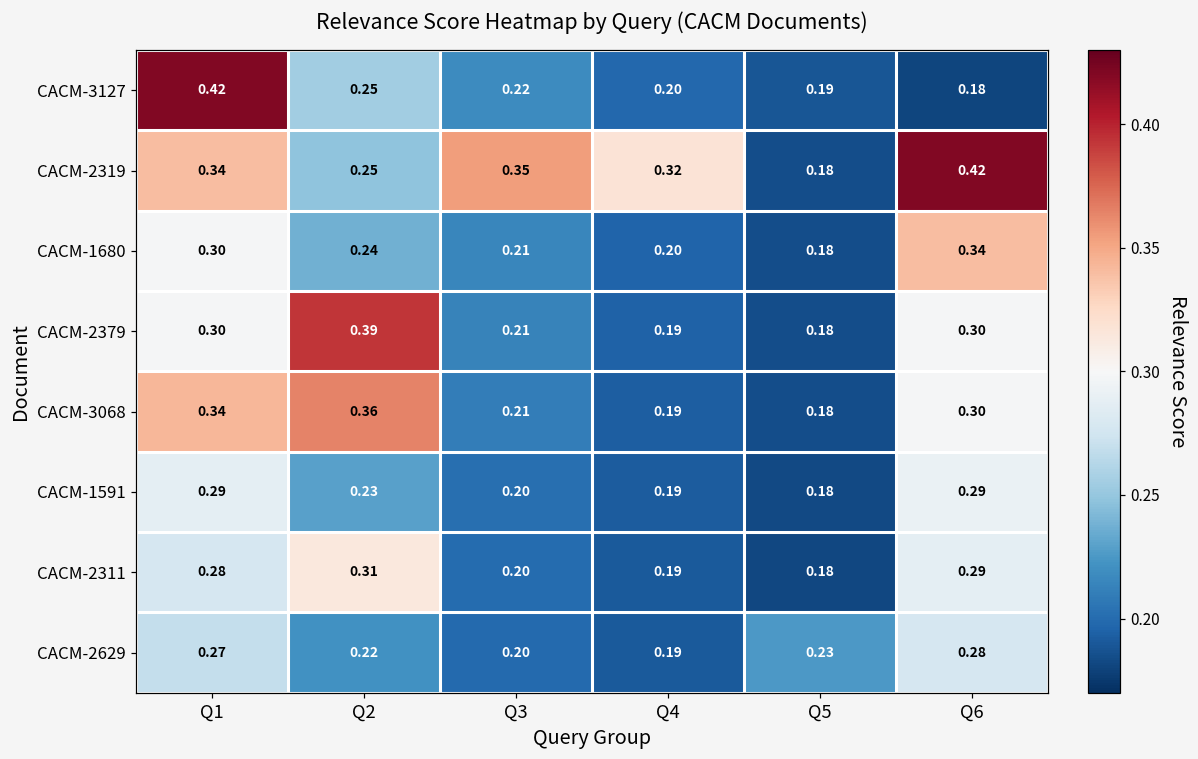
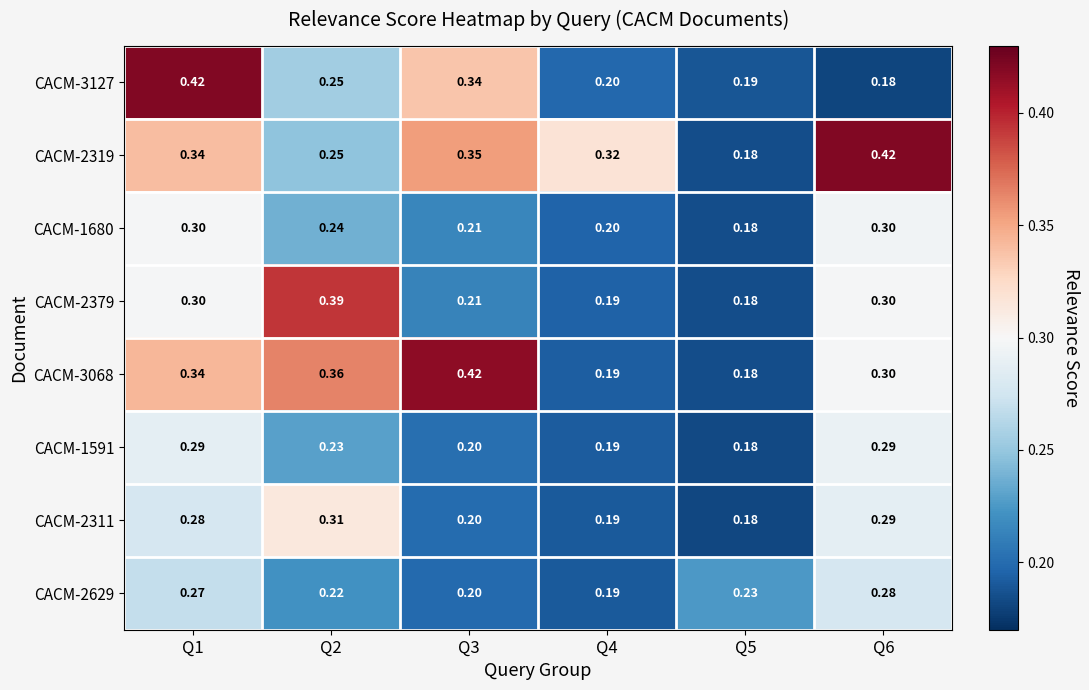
CACM-3127, Q3: 0.22 -> 0.34
CACM-1680, Q6: 0.34 -> 0.30
CACM-3068, Q3: 0.21 -> 0.42
